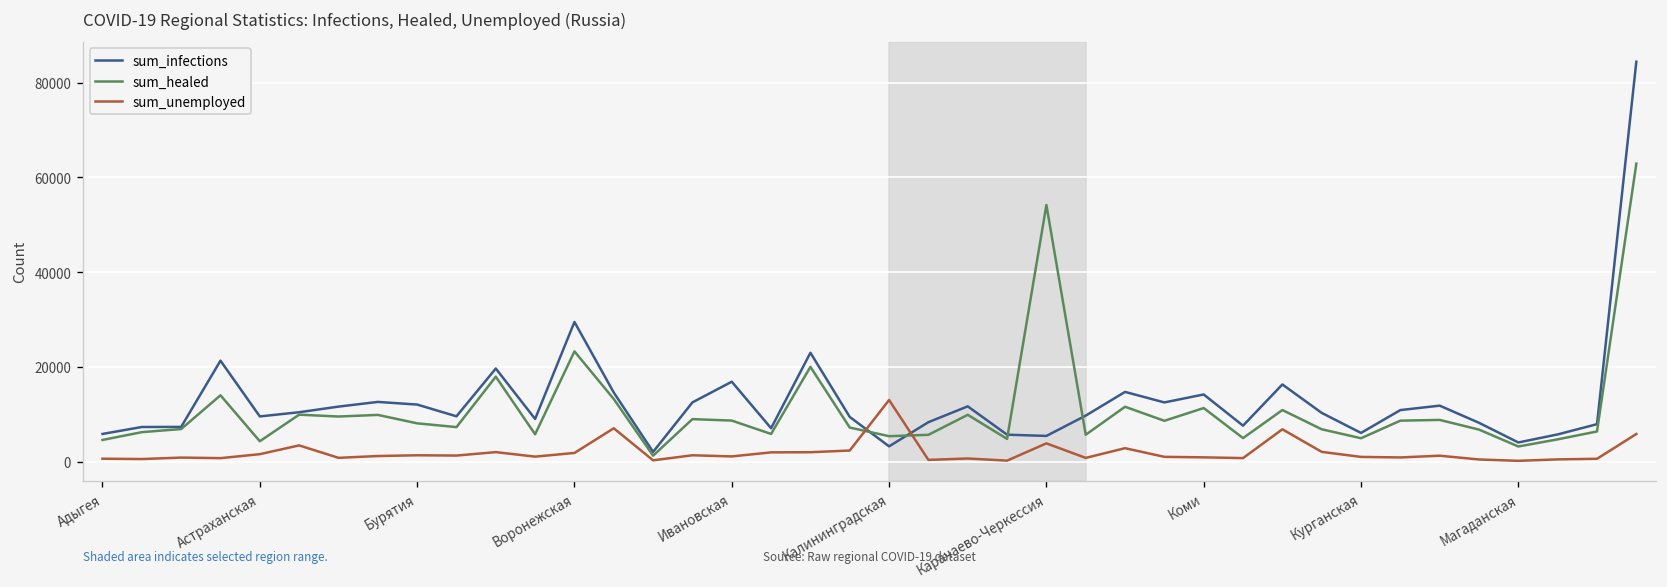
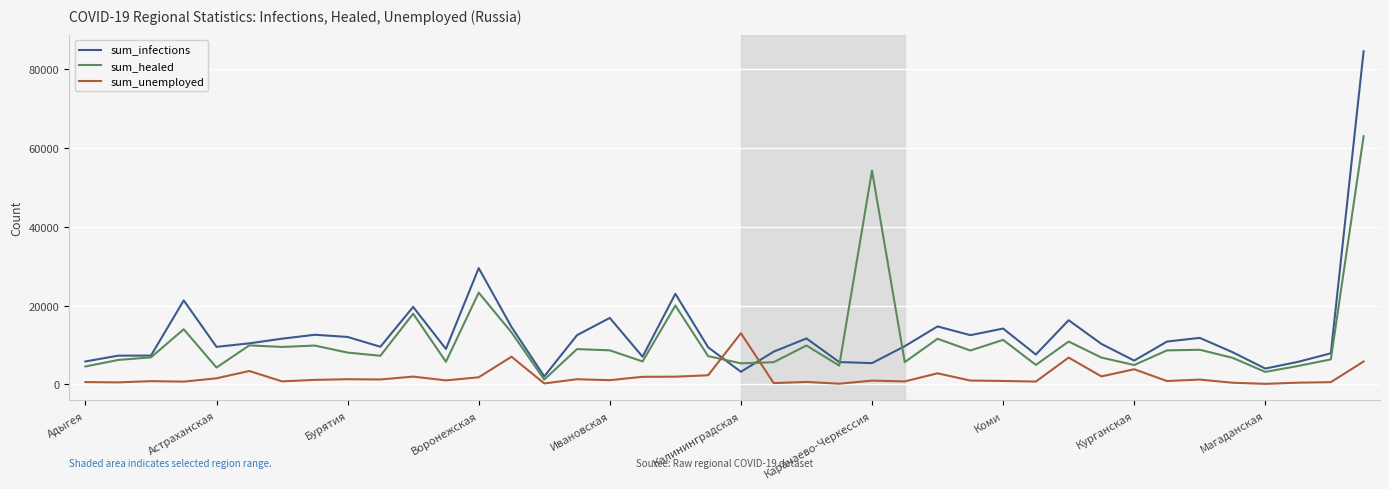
sum_unemployed, Карачаево-Черкессия: 4000 -> 1000
sum_unemployed, Курганская: 1000 -> 4000
